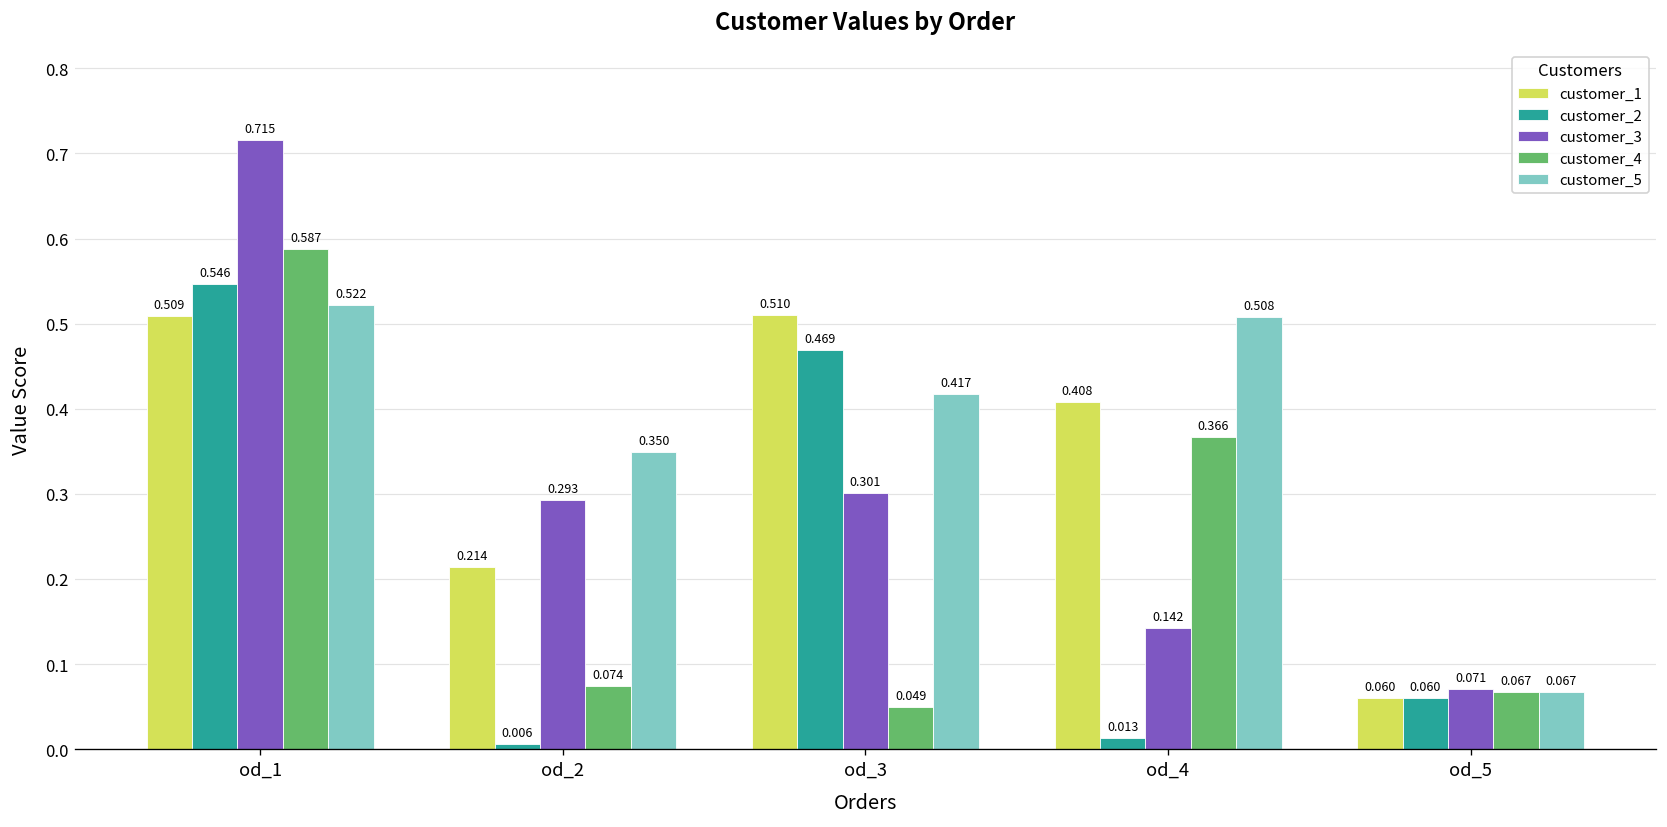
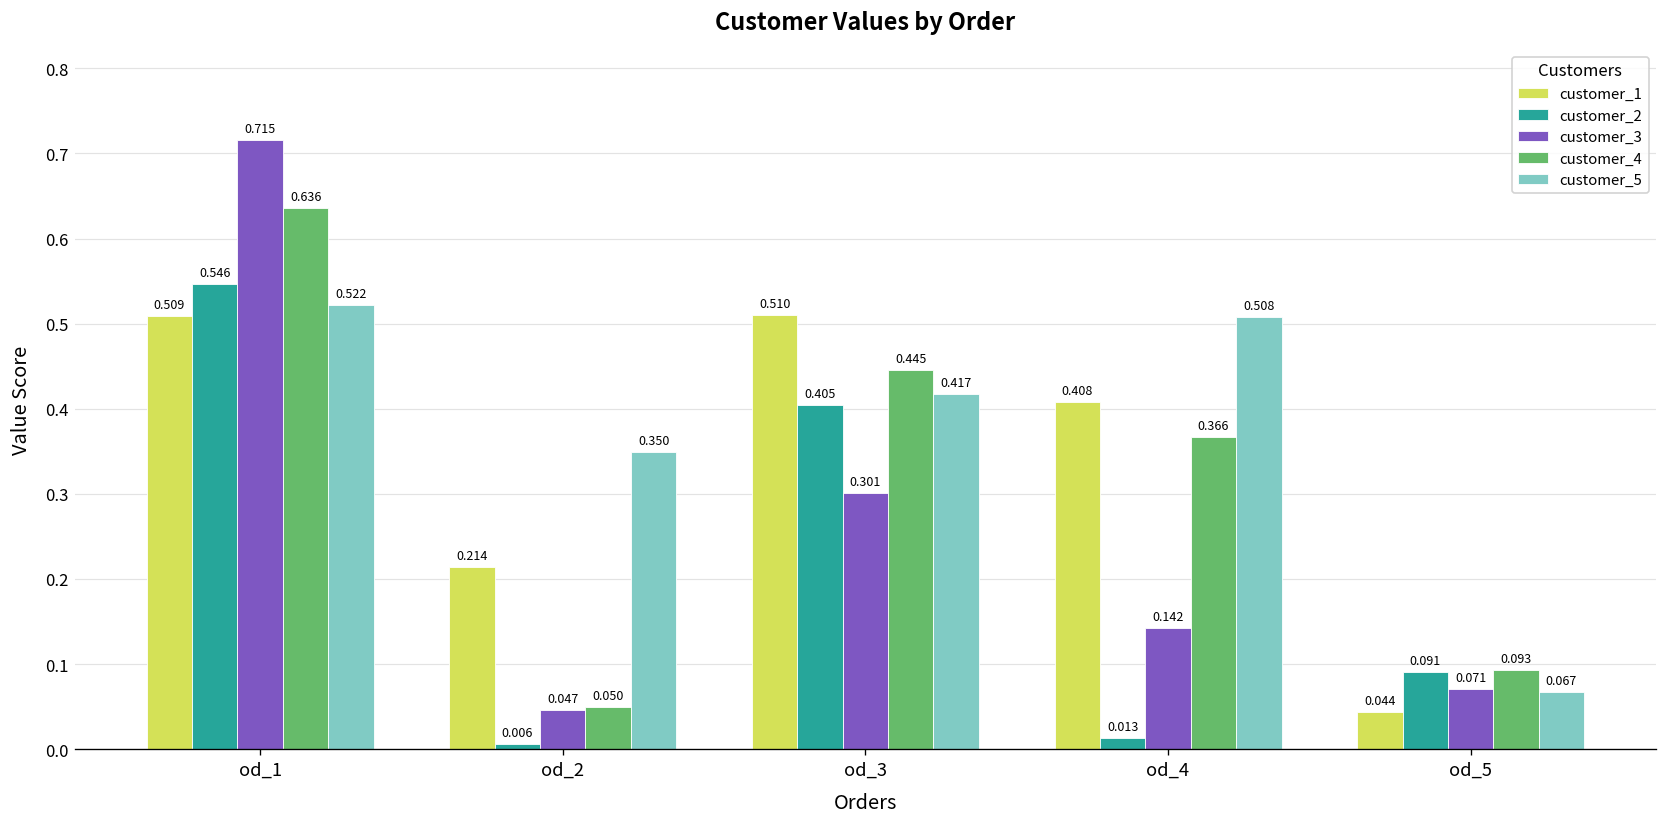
customer_4, od_1: 0.587 -> 0.636
customer_3, od_2: 0.293 -> 0.047
customer_4, od_2: 0.074 -> 0.050
customer_2, od_3: 0.469 -> 0.405
customer_4, od_3: 0.049 -> 0.445
customer_1, od_5: 0.060 -> 0.044
customer_2, od_5: 0.060 -> 0.091
customer_4, od_5: 0.067 -> 0.093
